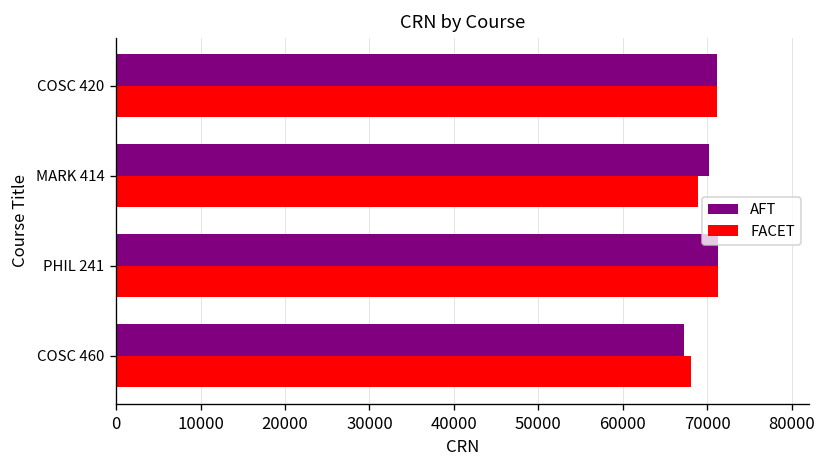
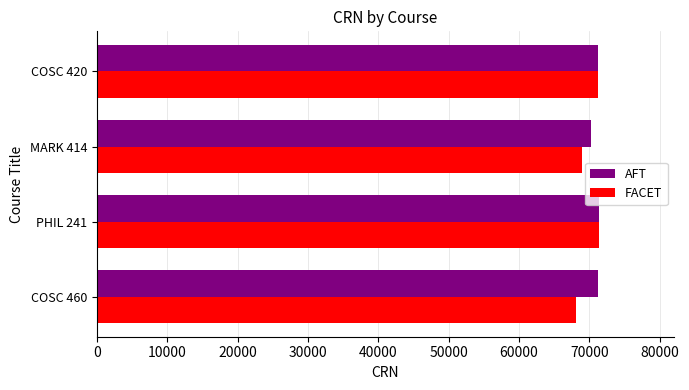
AFT, COSC 460: 67000 -> 71000
